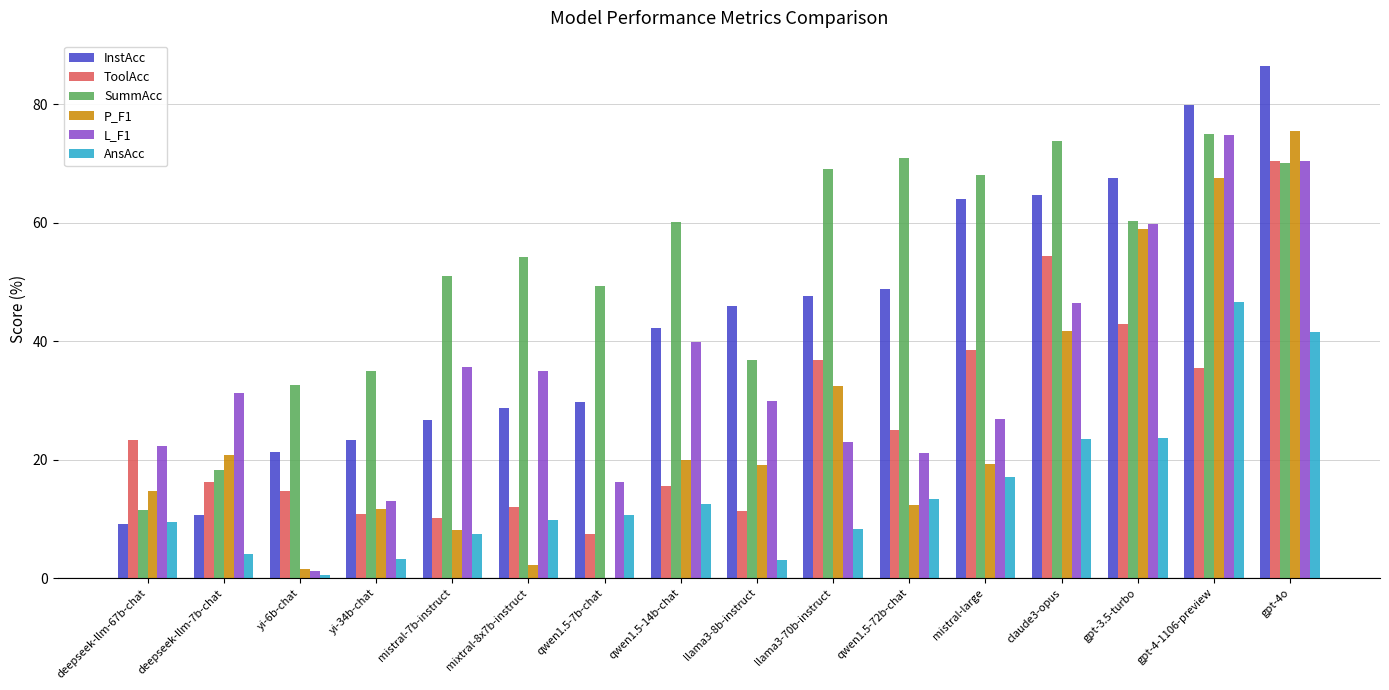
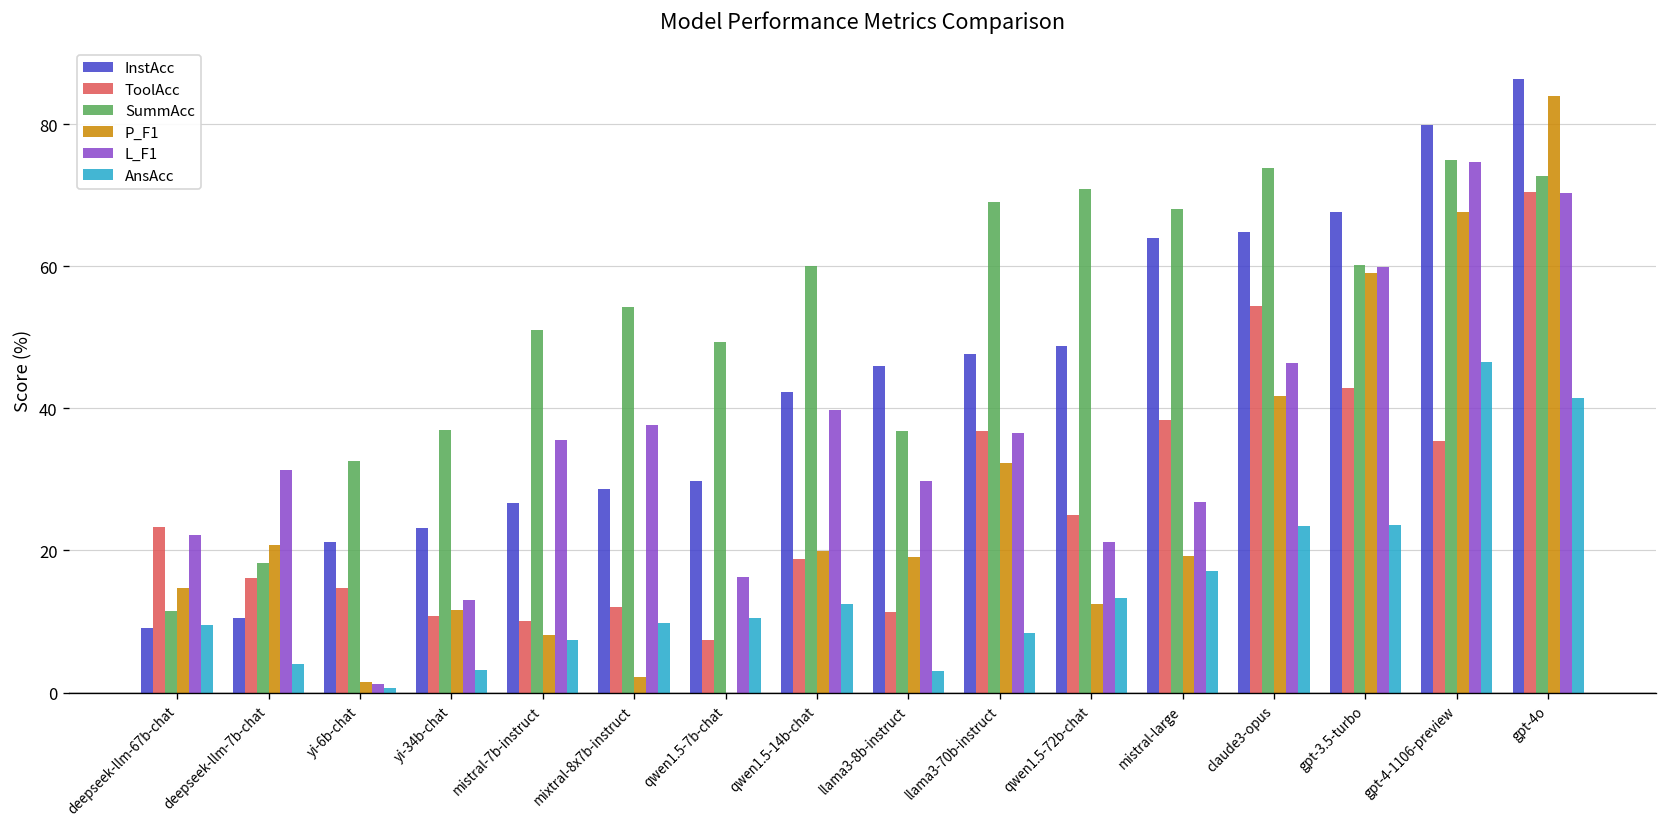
SummAcc, yi-34b-chat: 35 -> 37
L_F1, mixtral-8x7b-instruct: 35 -> 38
ToolAcc, qwen1.5-14b-chat: 15 -> 19
L_F1, llama3-70b-instruct: 23 -> 36
SummAcc, gpt-4o: 70 -> 73
P_F1, gpt-4o: 76 -> 84
